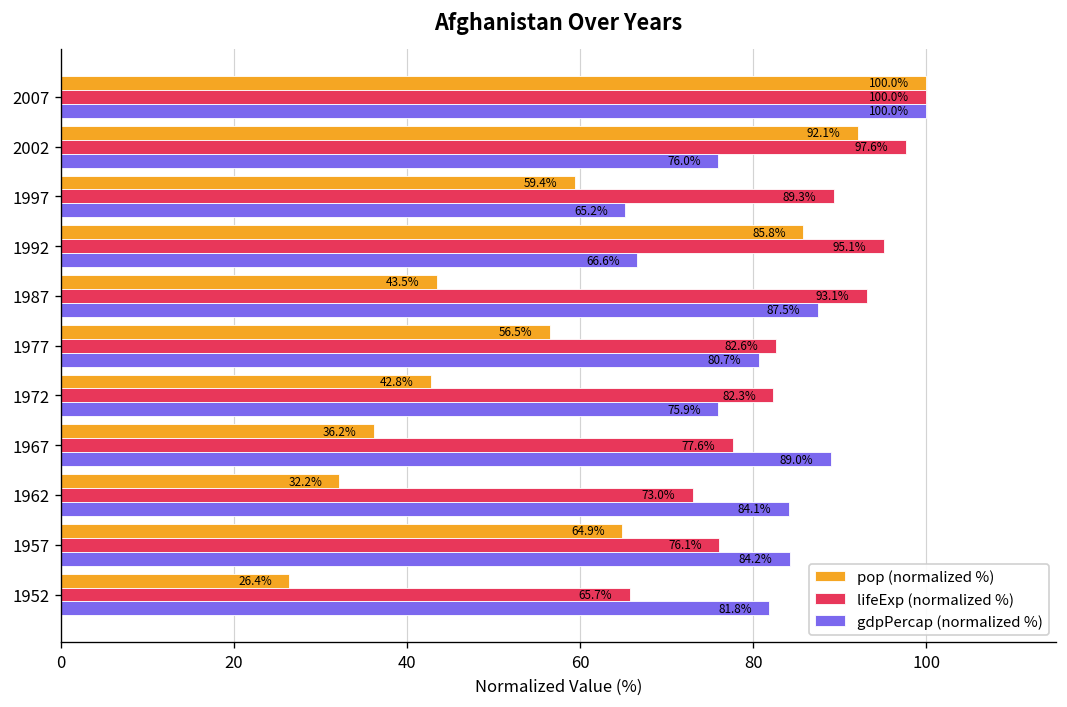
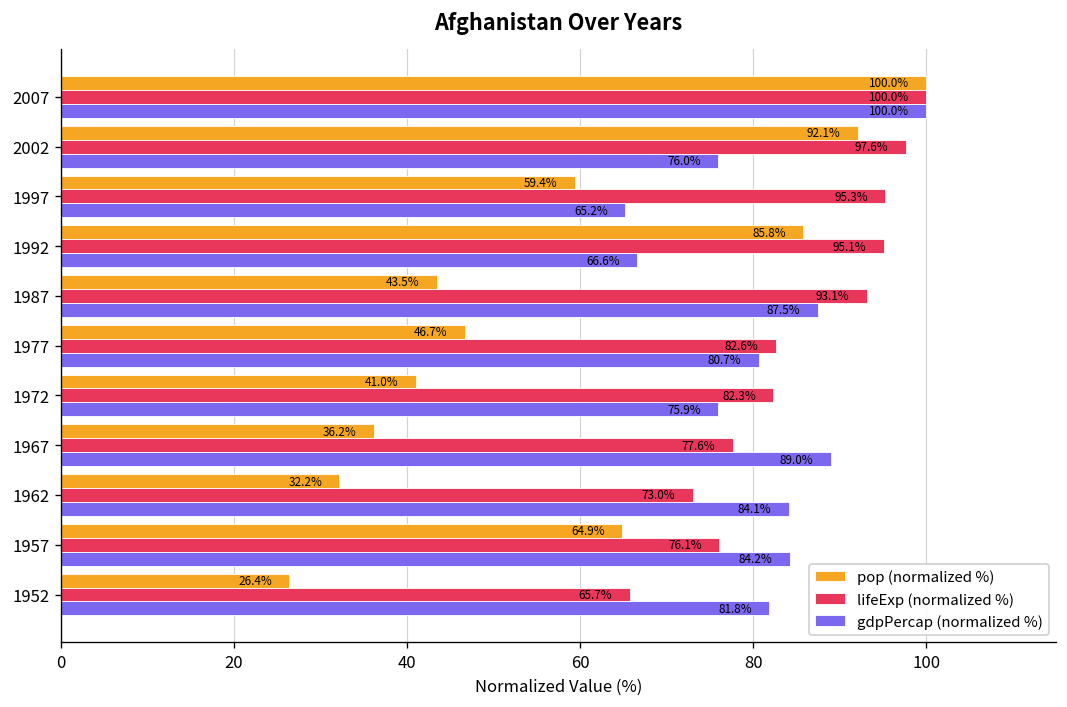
lifeExp (normalized %), 1997: 89.3% -> 95.3%
pop (normalized %), 1977: 56.5% -> 46.7%
pop (normalized %), 1972: 42.8% -> 41.0%
